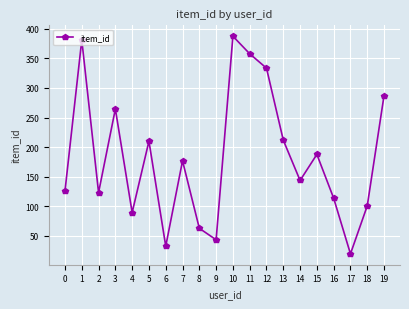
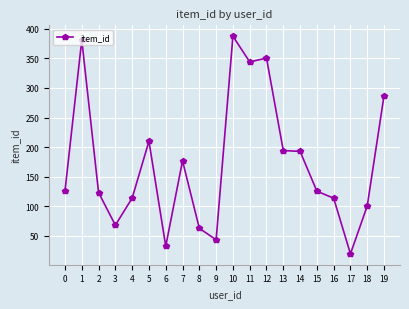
3: 260 -> 70
4: 90 -> 110
11: 360 -> 340
12: 330 -> 350
13: 210 -> 190
14: 140 -> 190
15: 190 -> 130
